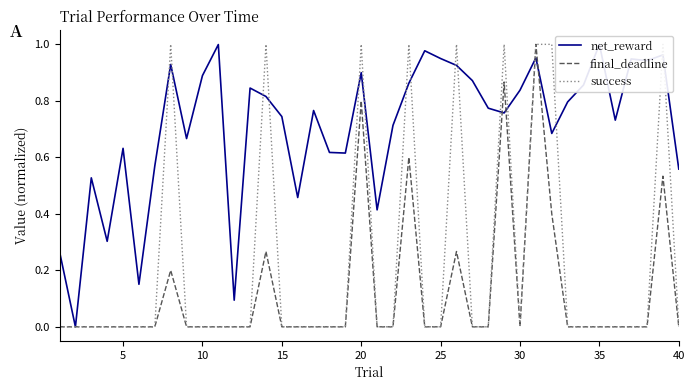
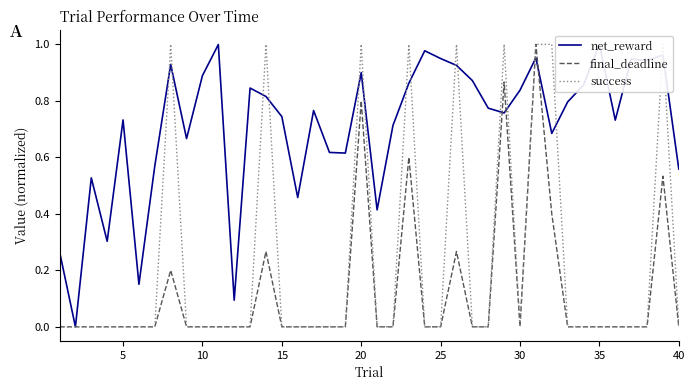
net_reward, 5: 0.63 -> 0.73
